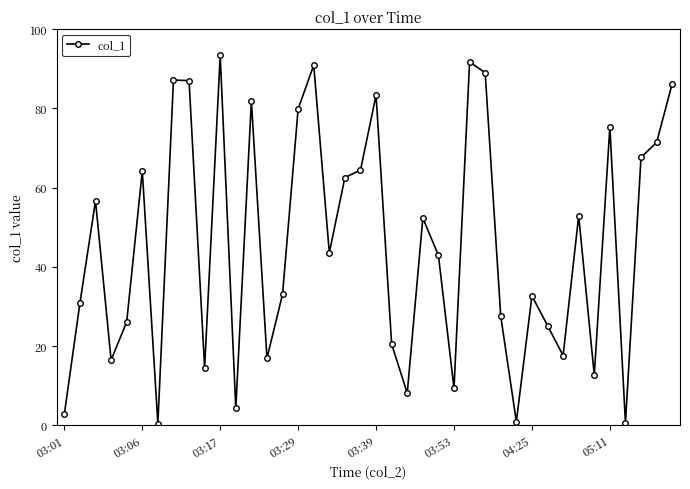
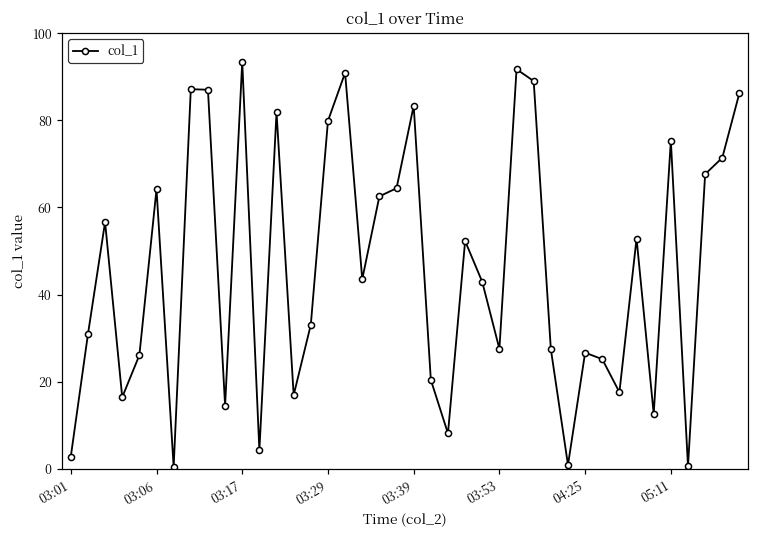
03:53: 9 -> 28
04:25: 33 -> 27
